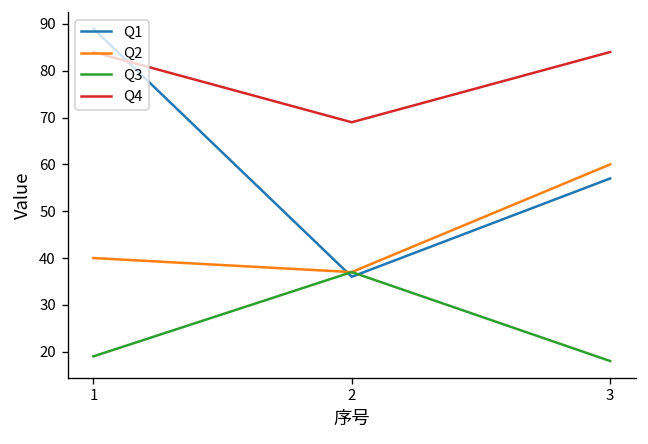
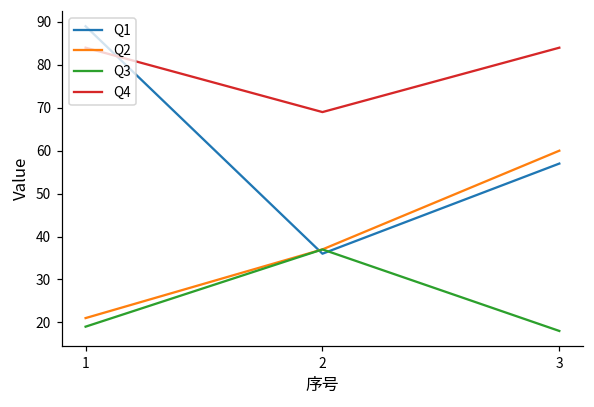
Q2, 1: 40 -> 21
